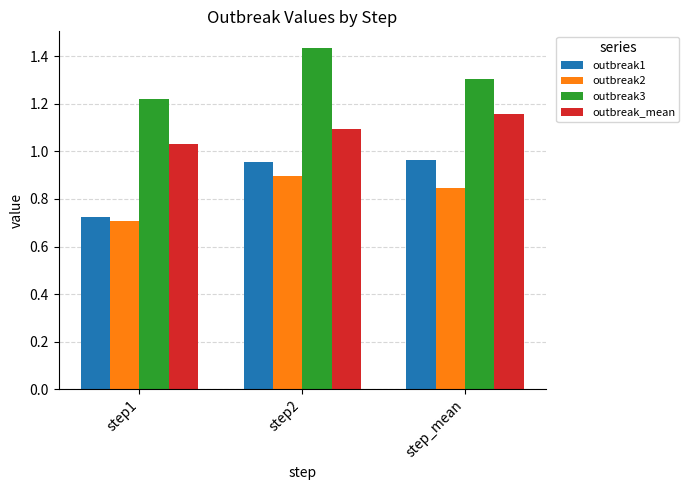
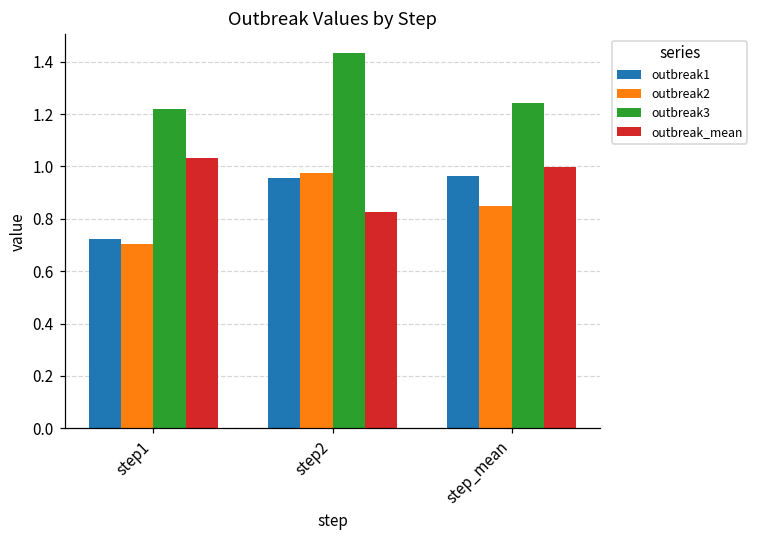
outbreak2, step2: 0.90 -> 0.98
outbreak_mean, step2: 1.09 -> 0.83
outbreak3, step_mean: 1.30 -> 1.24
outbreak_mean, step_mean: 1.16 -> 1.00
